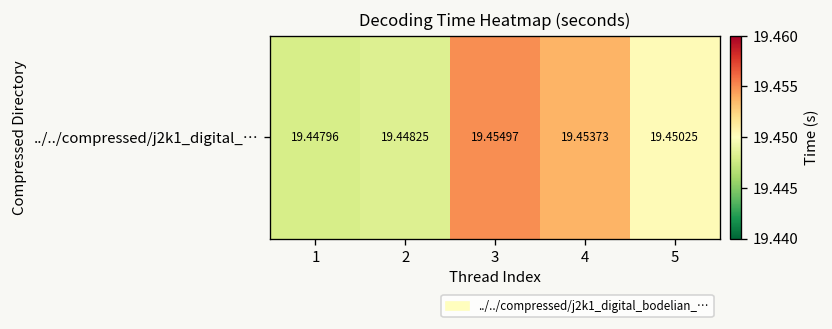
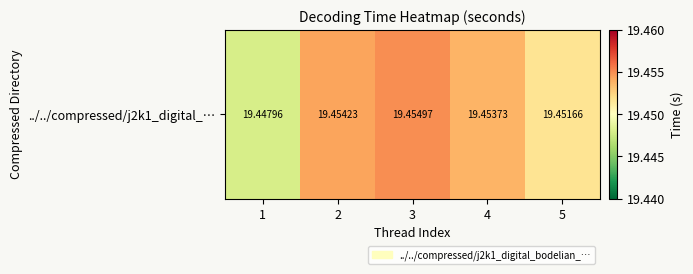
../../compressed/j2k1_digital_…, 2: 19.44825 -> 19.45423
../../compressed/j2k1_digital_…, 5: 19.45025 -> 19.45166
